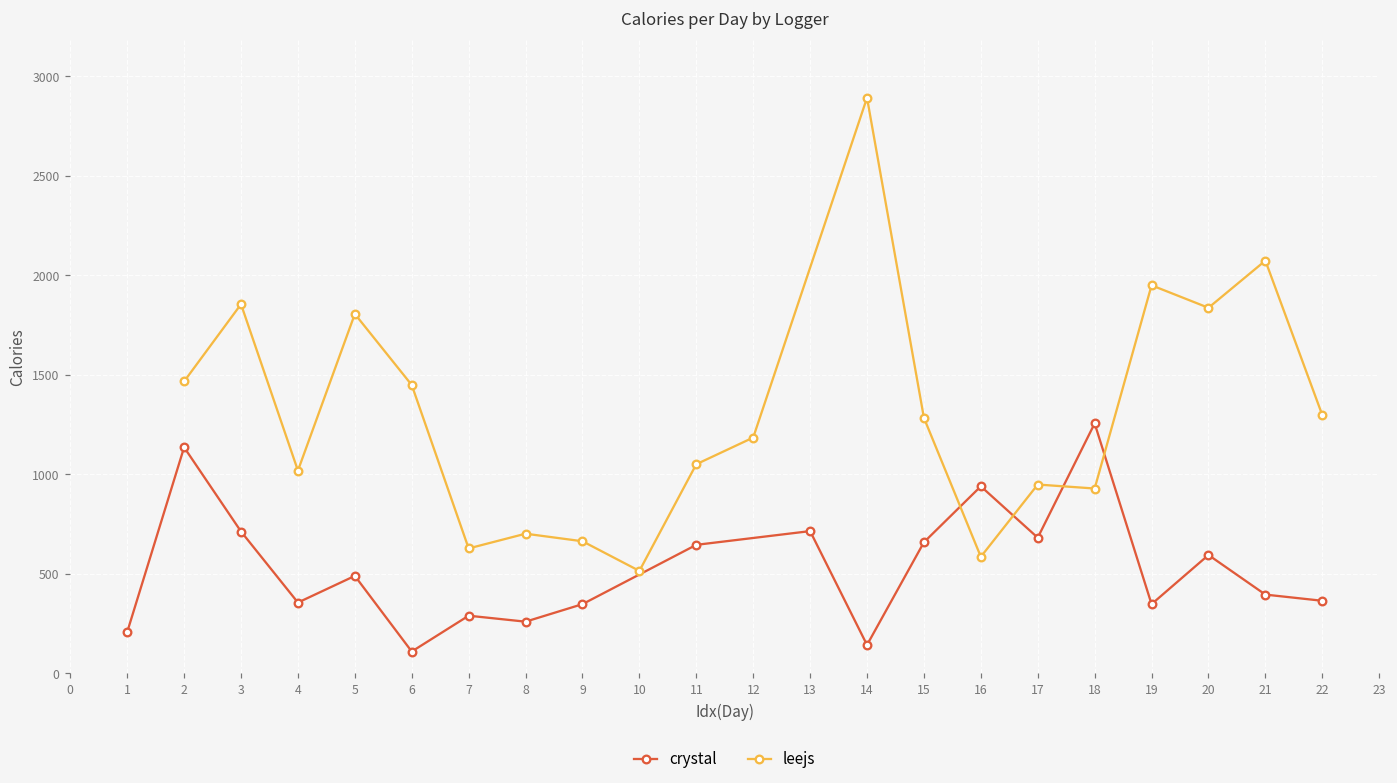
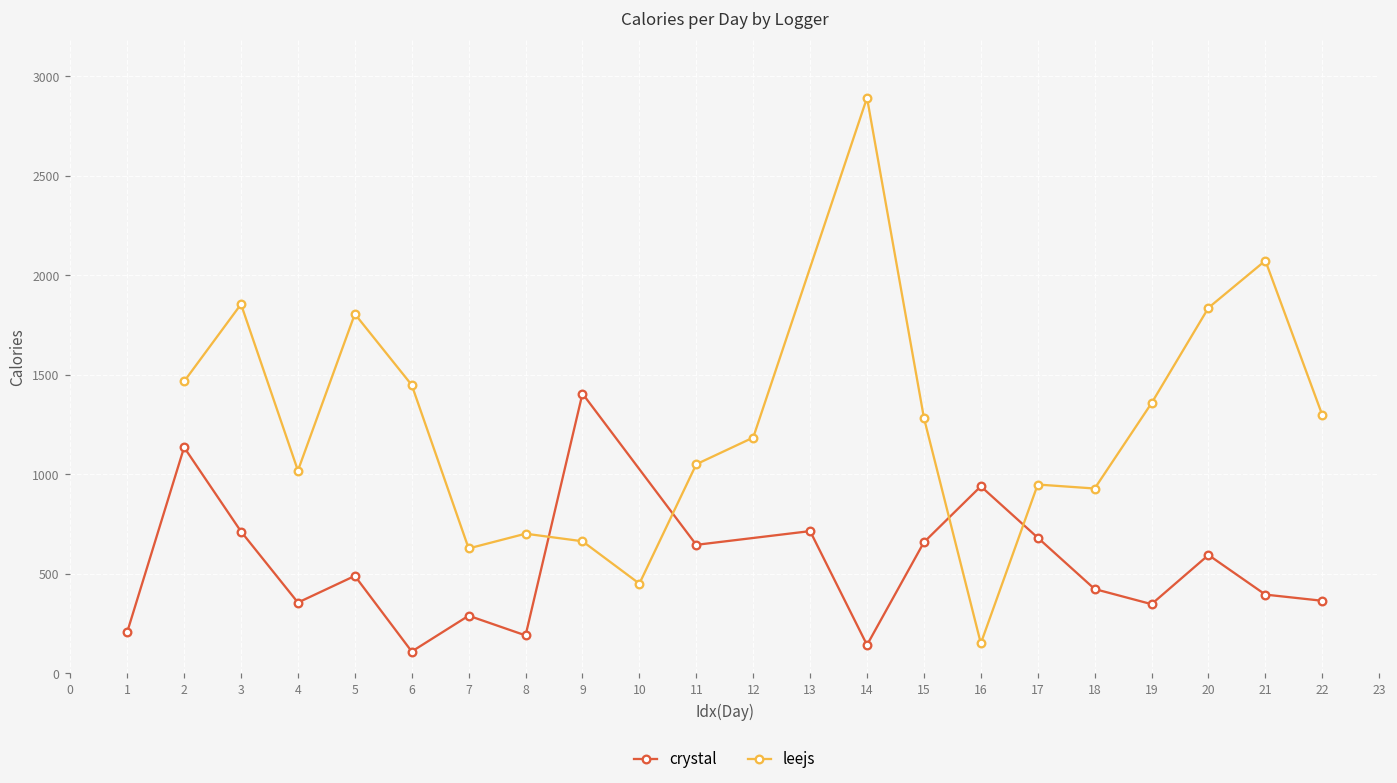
crystal, 8: 260 -> 190
crystal, 9: 350 -> 1410
leejs, 10: 520 -> 450
leejs, 16: 590 -> 150
crystal, 18: 1260 -> 420
leejs, 19: 1950 -> 1360
